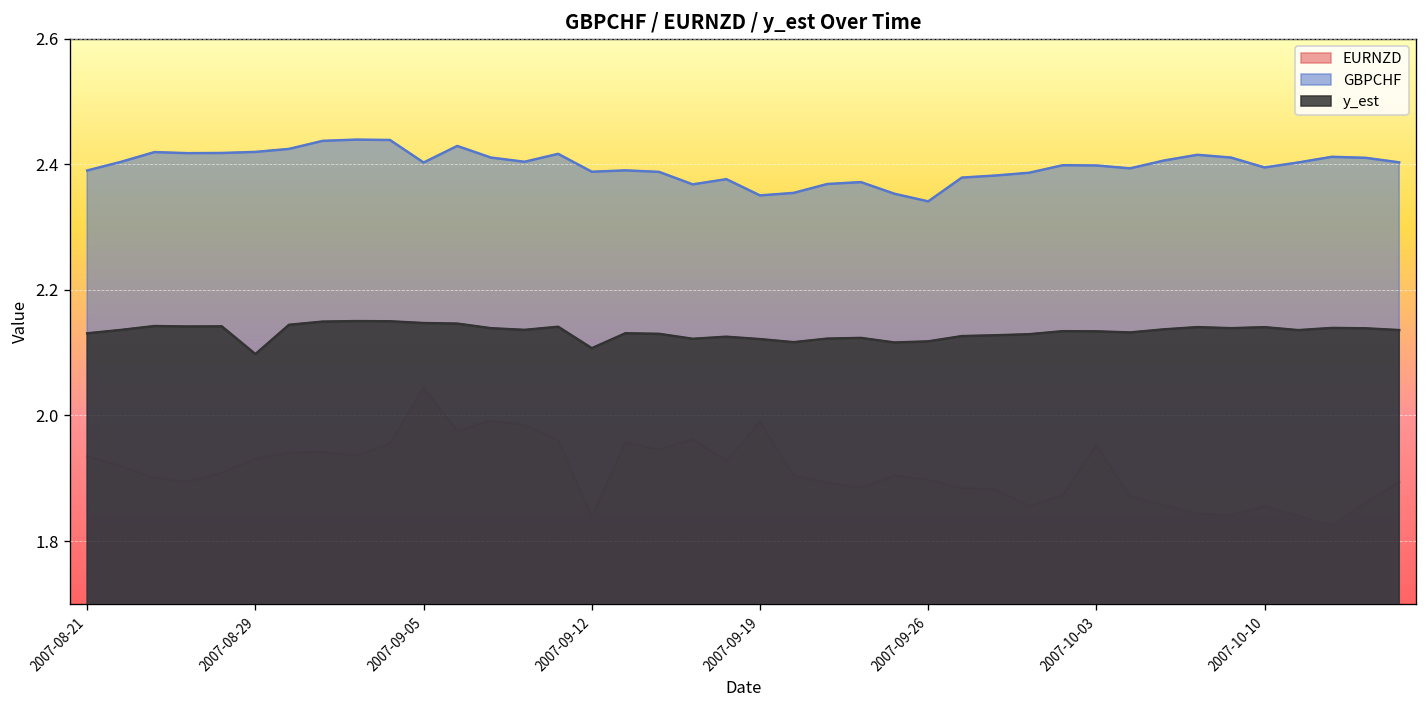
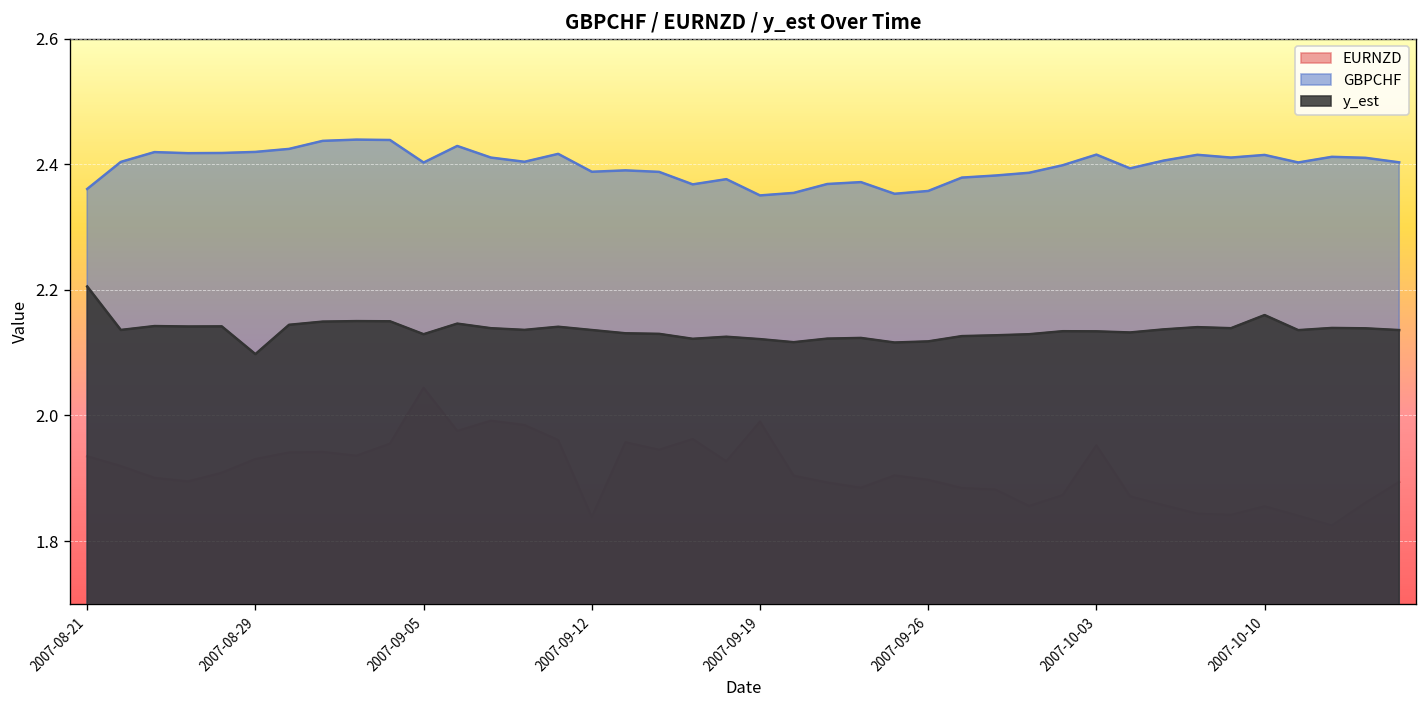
GBPCHF, 2007-08-21: 2.39 -> 2.36
y_est, 2007-08-21: 2.13 -> 2.21
y_est, 2007-09-05: 2.15 -> 2.13
y_est, 2007-09-12: 2.11 -> 2.14
GBPCHF, 2007-09-26: 2.34 -> 2.36
GBPCHF, 2007-10-03: 2.40 -> 2.42
GBPCHF, 2007-10-10: 2.40 -> 2.42
y_est, 2007-10-10: 2.14 -> 2.16
